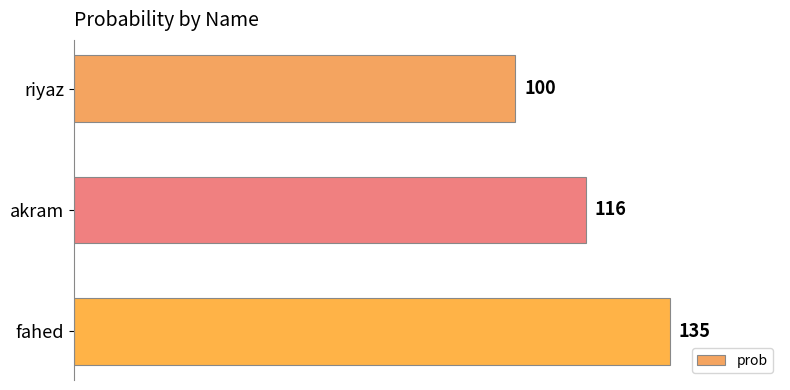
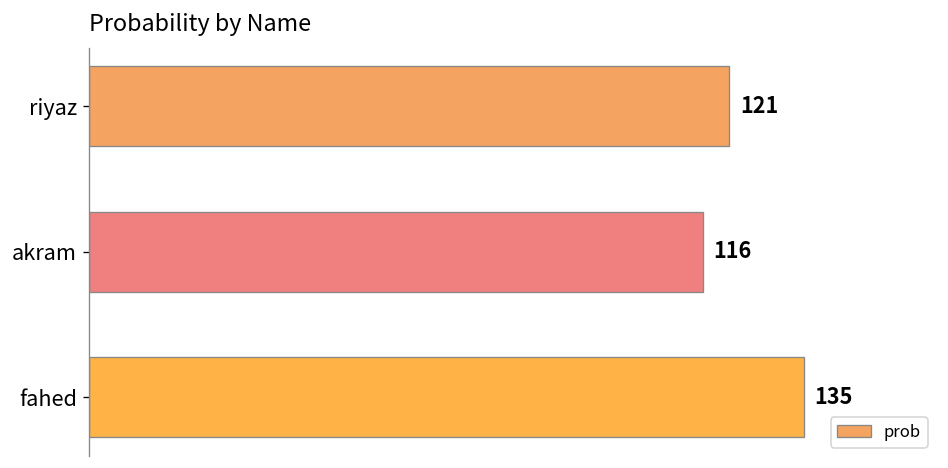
riyaz: 100 -> 121
